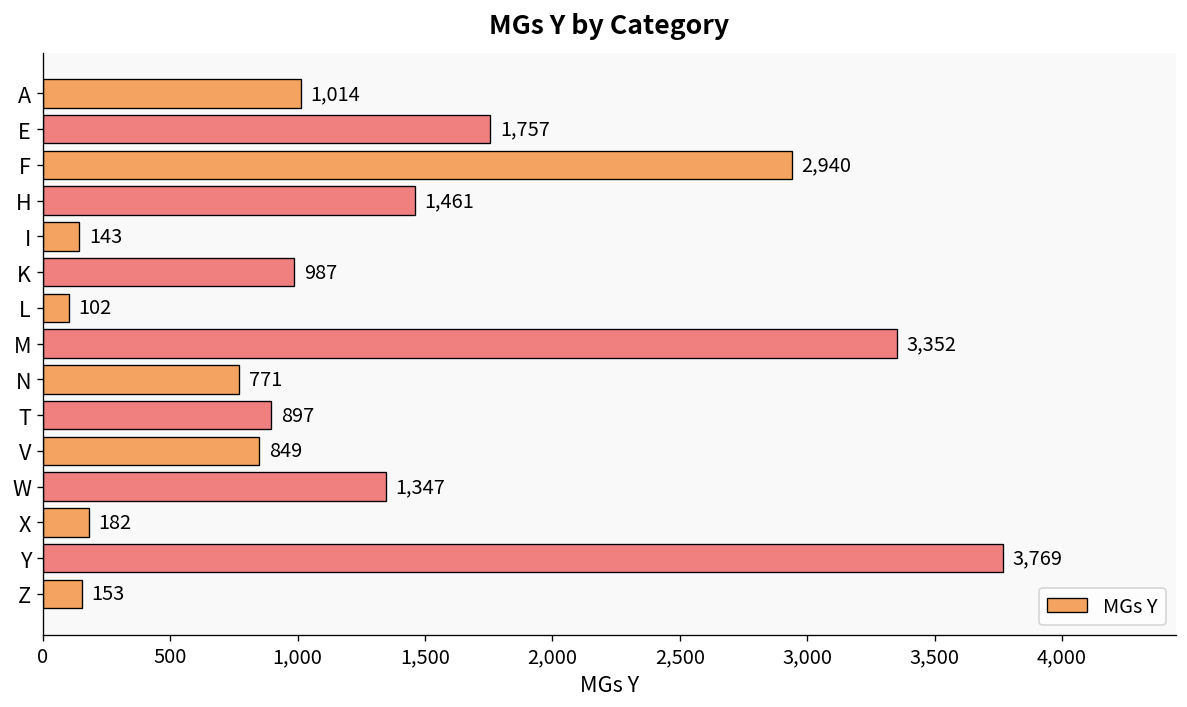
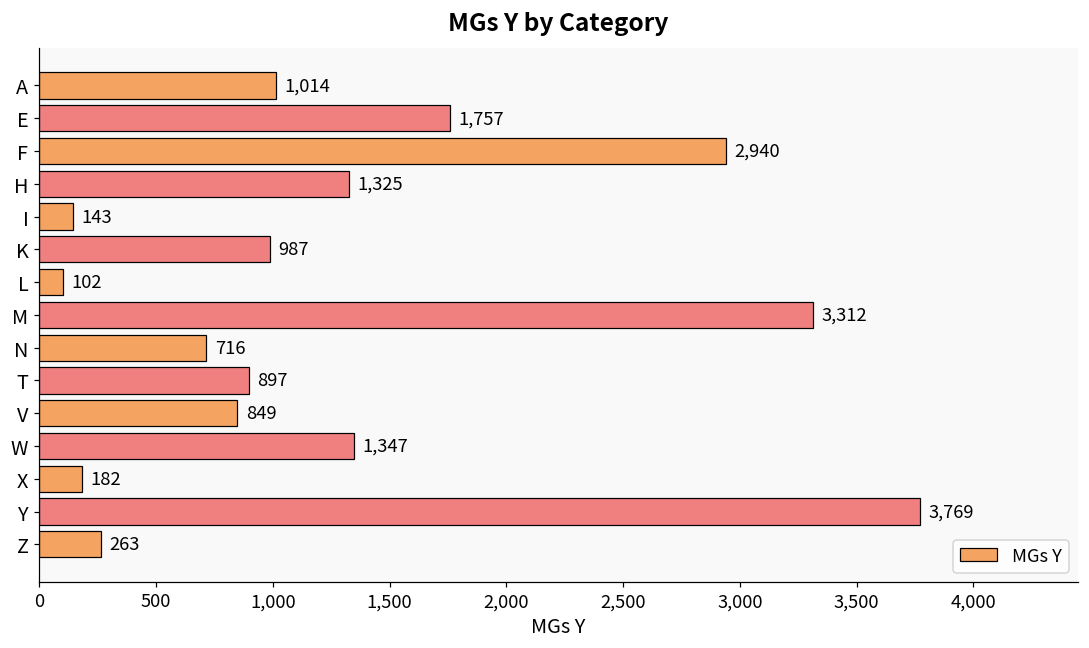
H: 1,461 -> 1,325
M: 3,352 -> 3,312
N: 771 -> 716
Z: 153 -> 263
